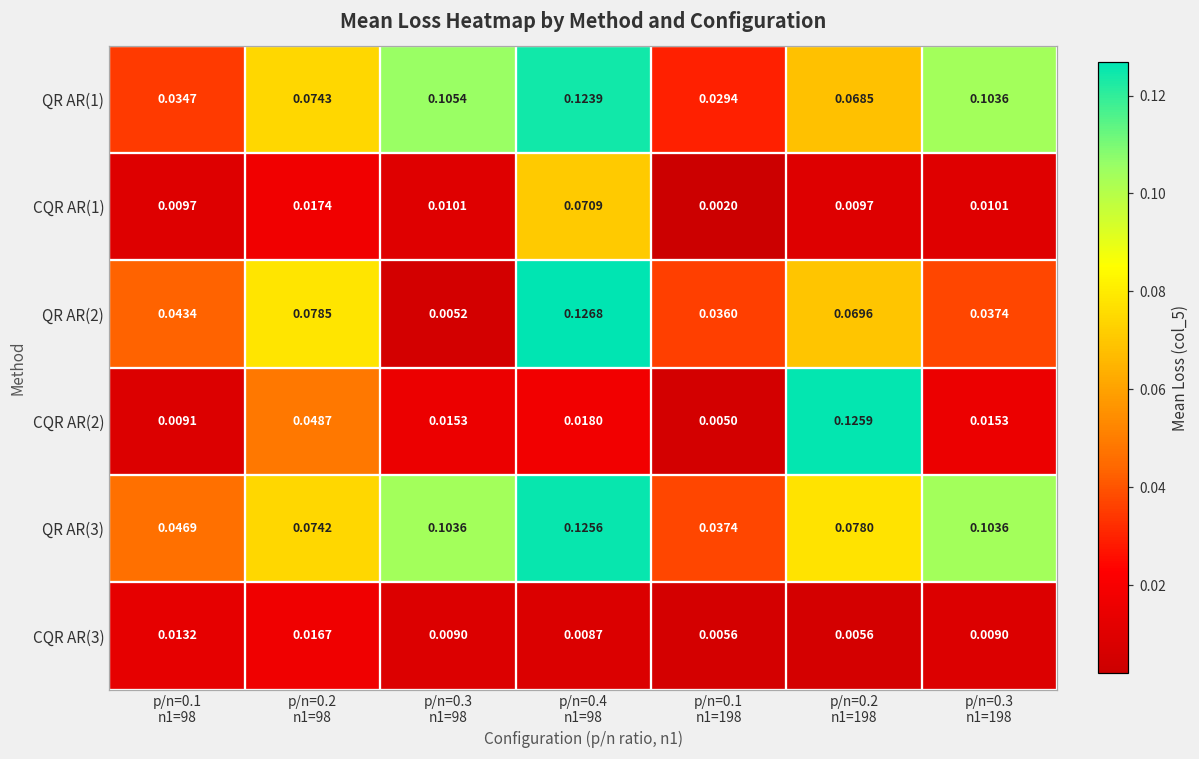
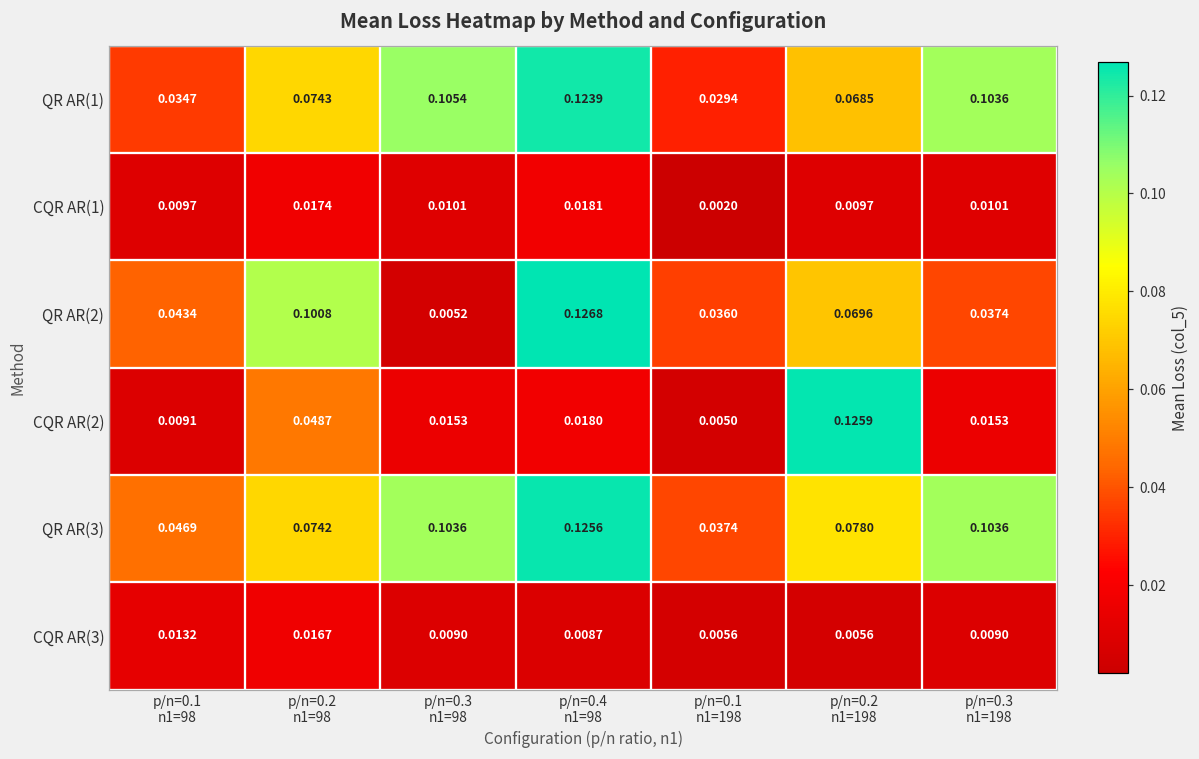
CQR AR(1), p/n=0.4 n1=98: 0.0709 -> 0.0181
QR AR(2), p/n=0.2 n1=98: 0.0785 -> 0.1008
